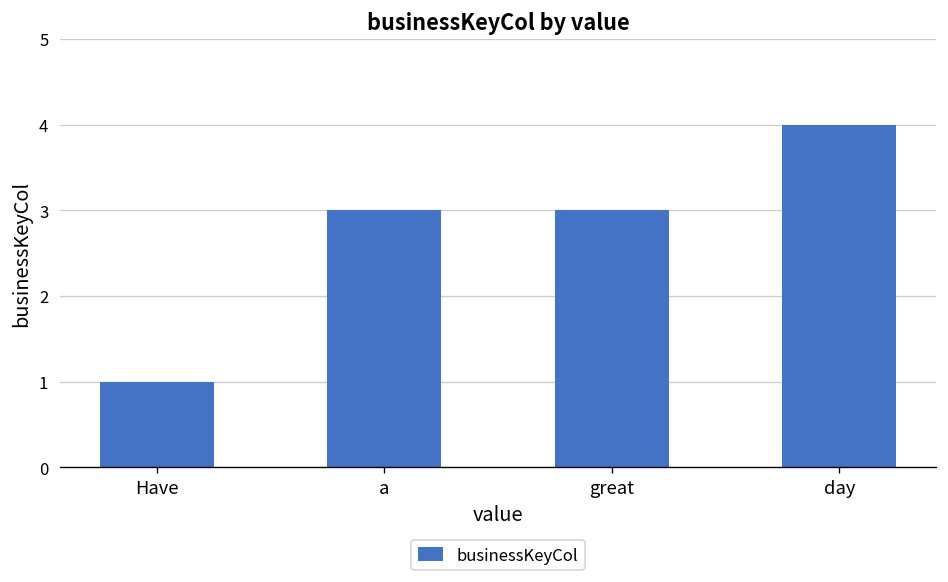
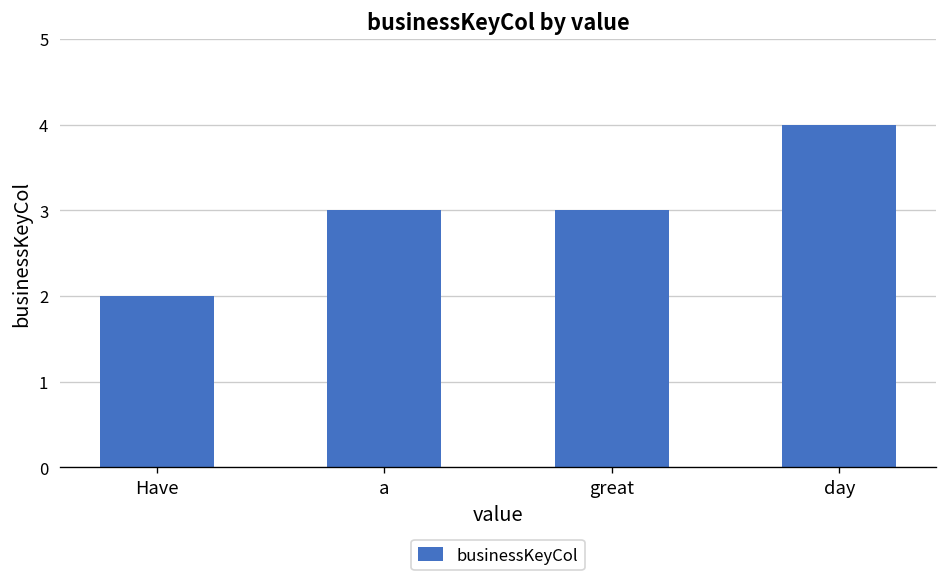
Have: 1 -> 2
